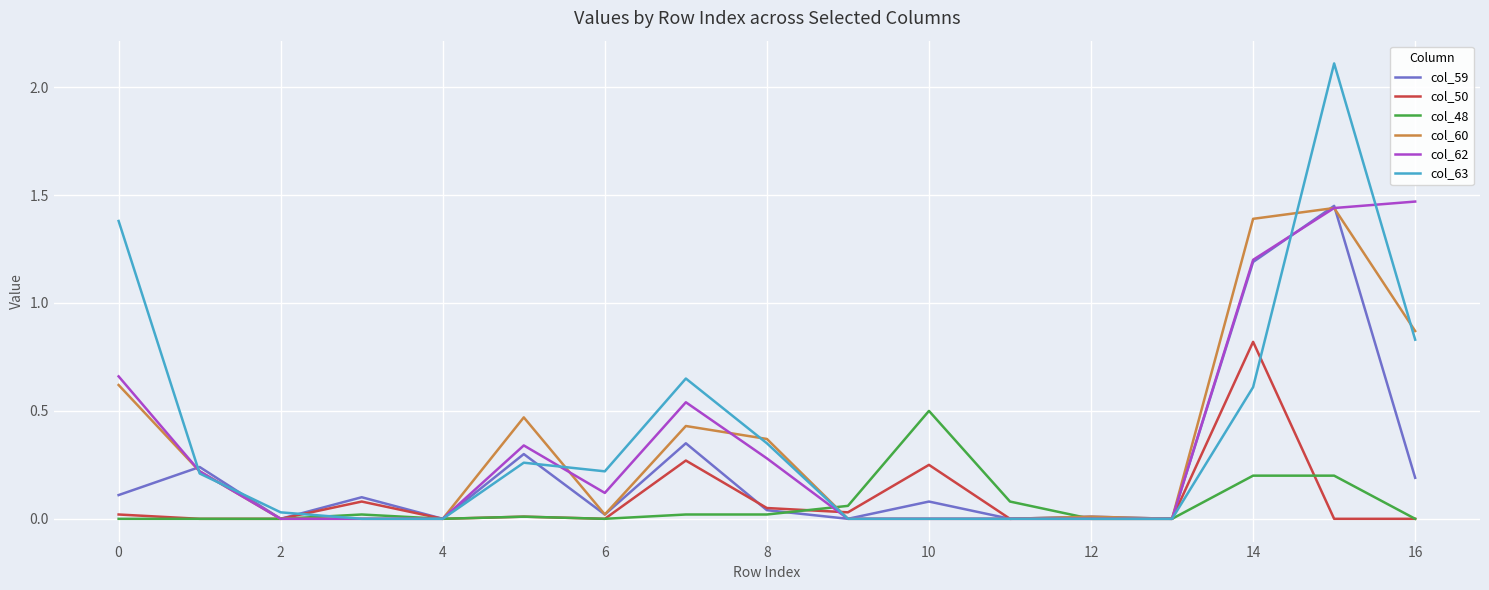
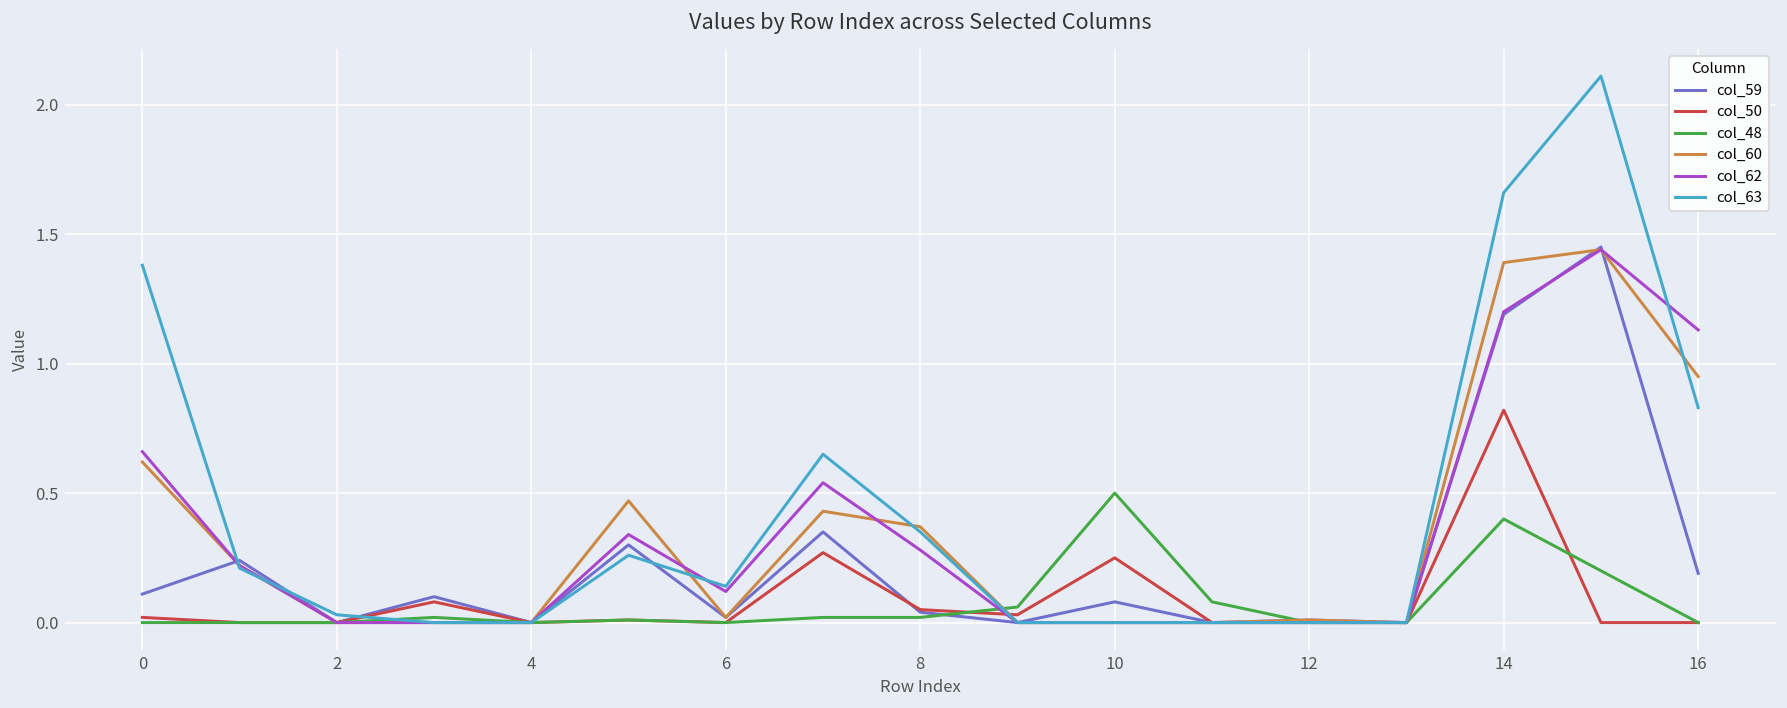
col_63, 6: 0.22 -> 0.14
col_48, 14: 0.2 -> 0.4
col_63, 14: 0.61 -> 1.66
col_60, 16: 0.87 -> 0.95
col_62, 16: 1.47 -> 1.13
